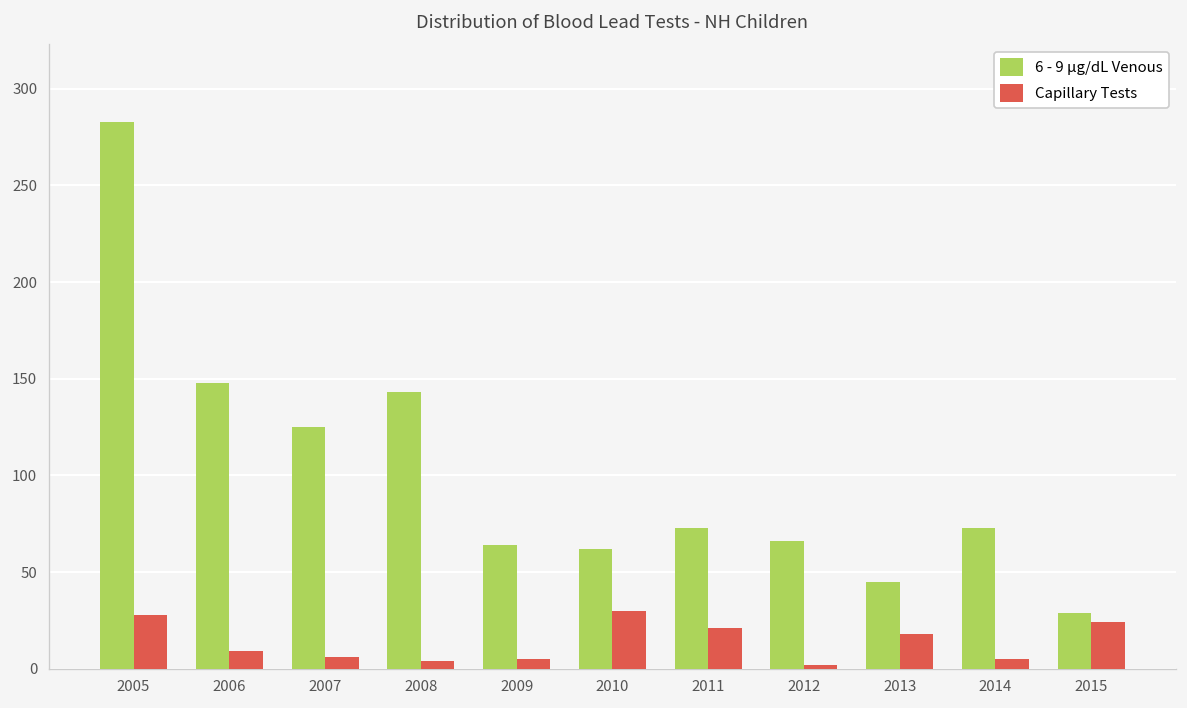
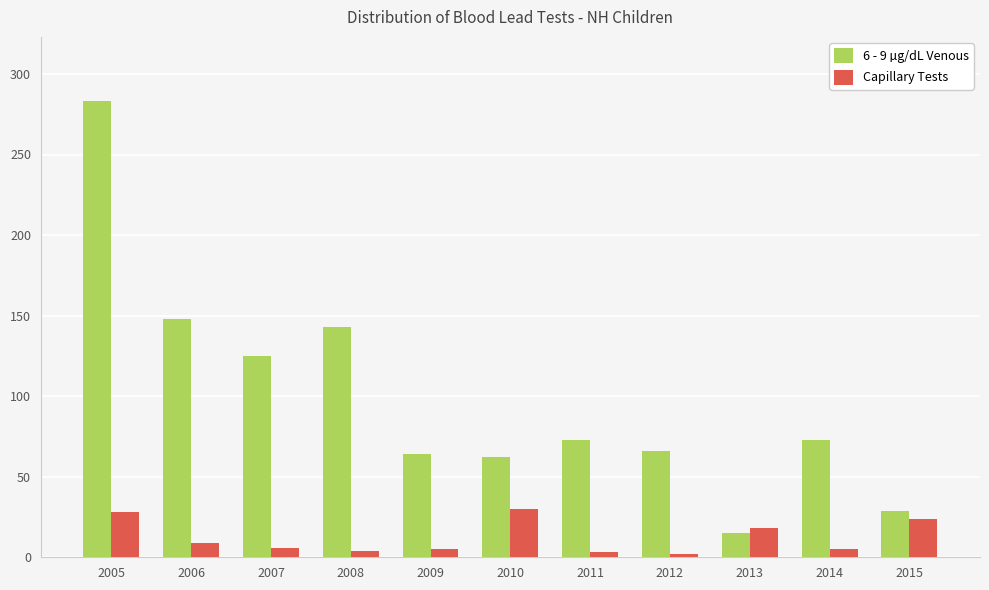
Capillary Tests, 2011: 21 -> 3
6 - 9 µg/dL Venous, 2013: 45 -> 15
